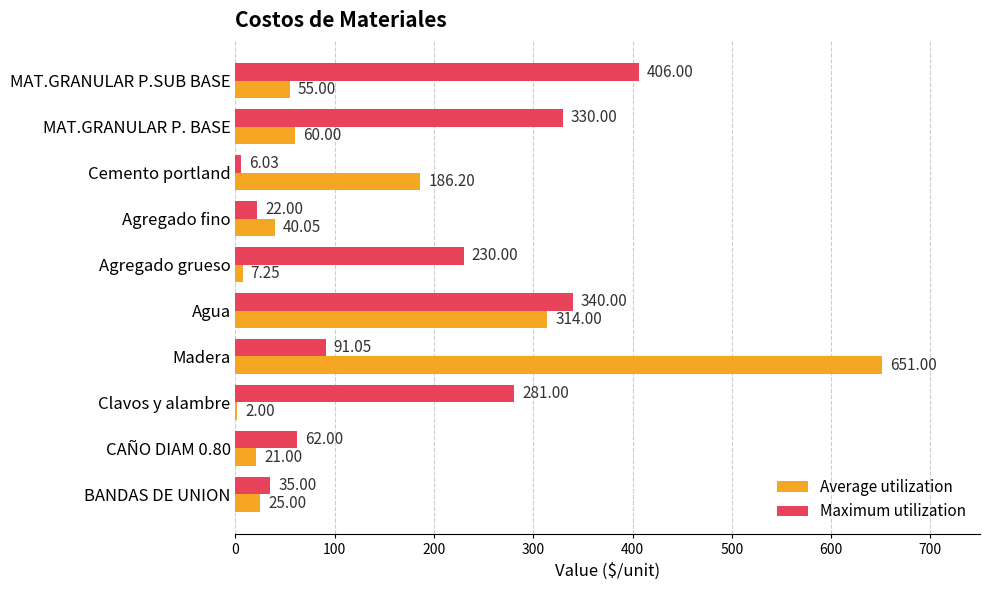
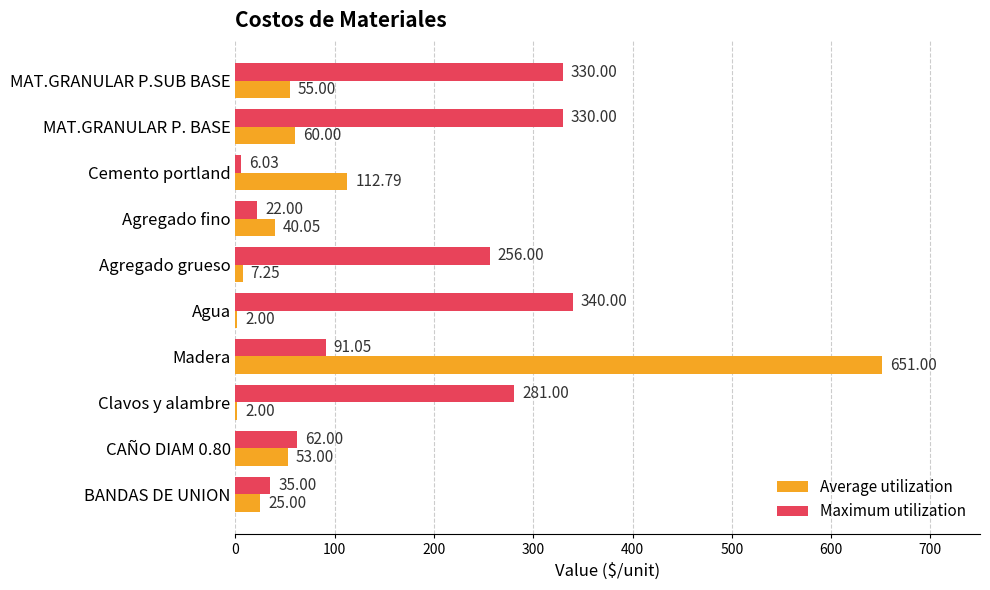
Maximum utilization, MAT.GRANULAR P.SUB BASE: 406.00 -> 330.00
Average utilization, Cemento portland: 186.20 -> 112.79
Maximum utilization, Agregado grueso: 230.00 -> 256.00
Average utilization, Agua: 314.00 -> 2.00
Average utilization, CAÑO DIAM 0.80: 21.00 -> 53.00
